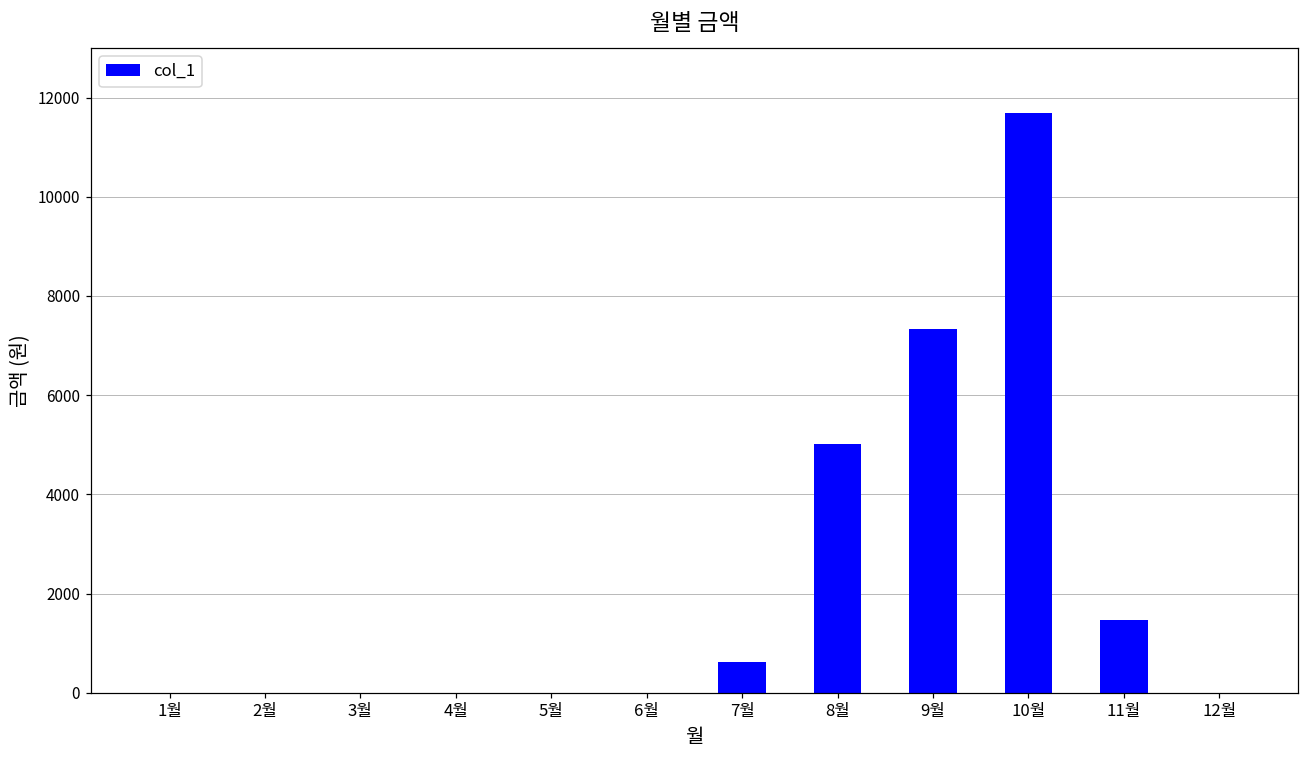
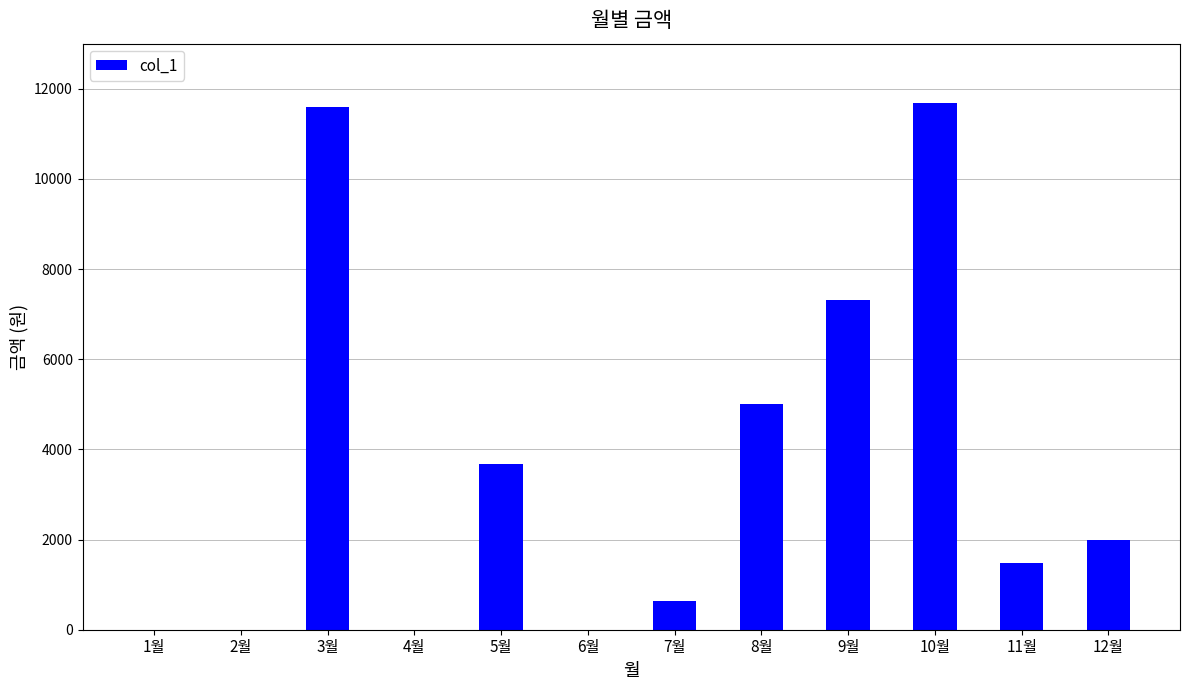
3월: 0 -> 11600
5월: 0 -> 3700
12월: 0 -> 2000
